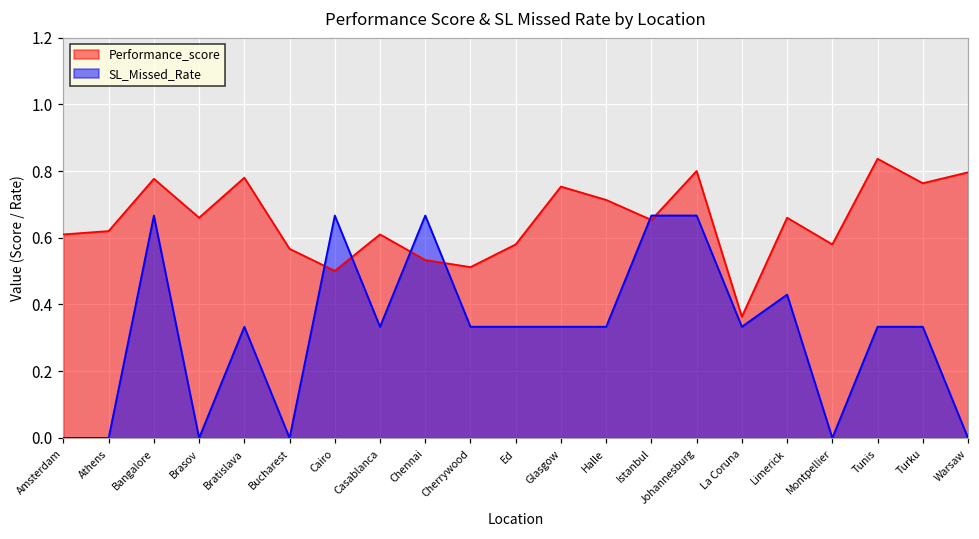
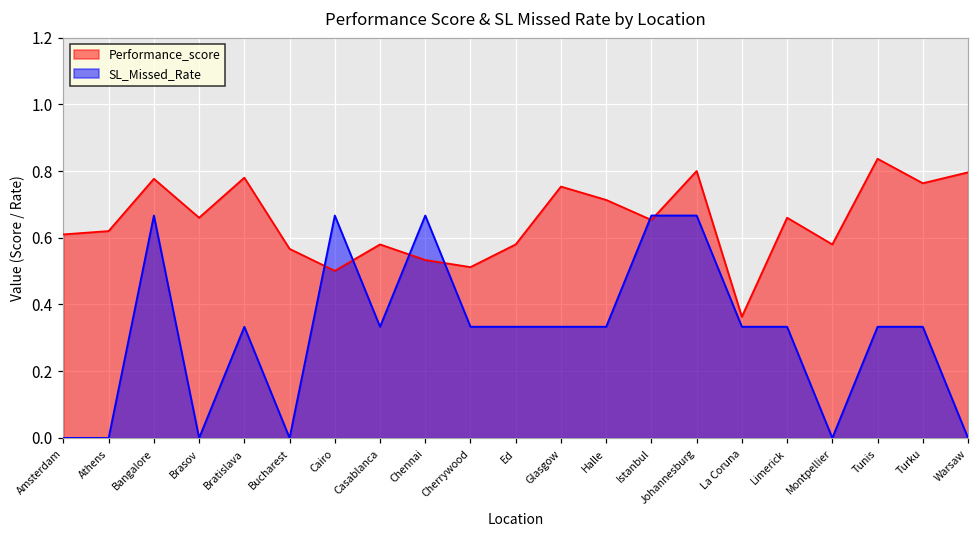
Performance_score, Casablanca: 0.61 -> 0.58
SL_Missed_Rate, Limerick: 0.43 -> 0.33
